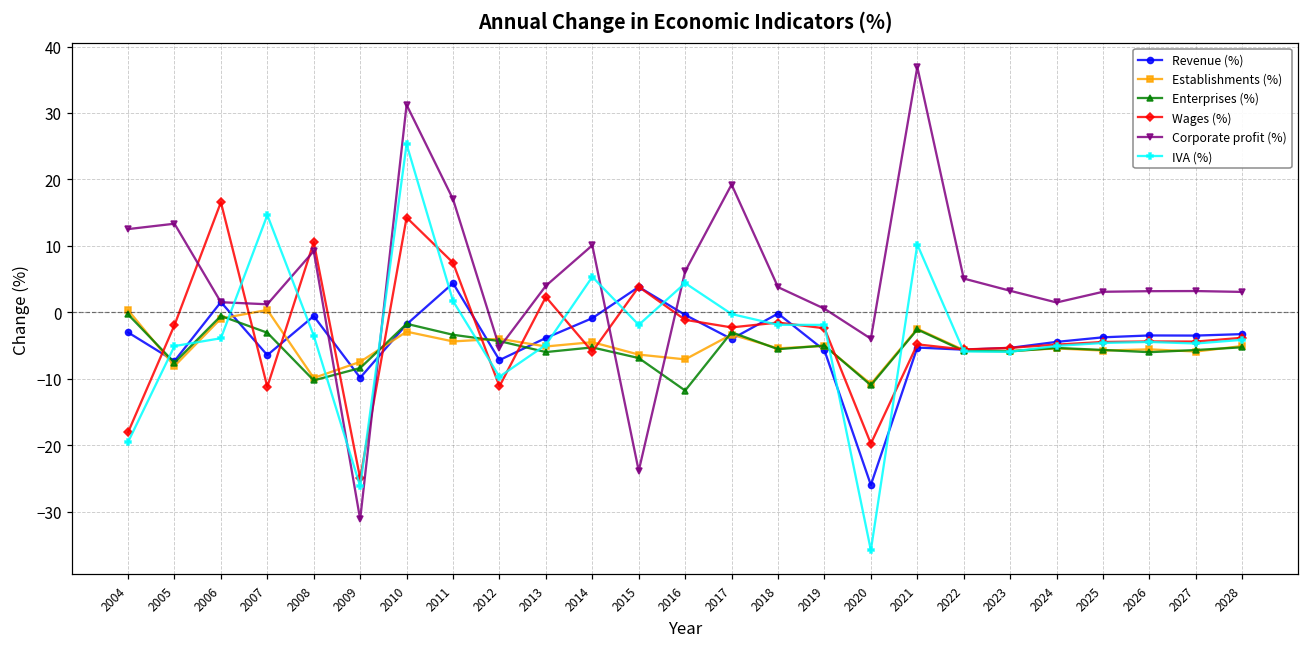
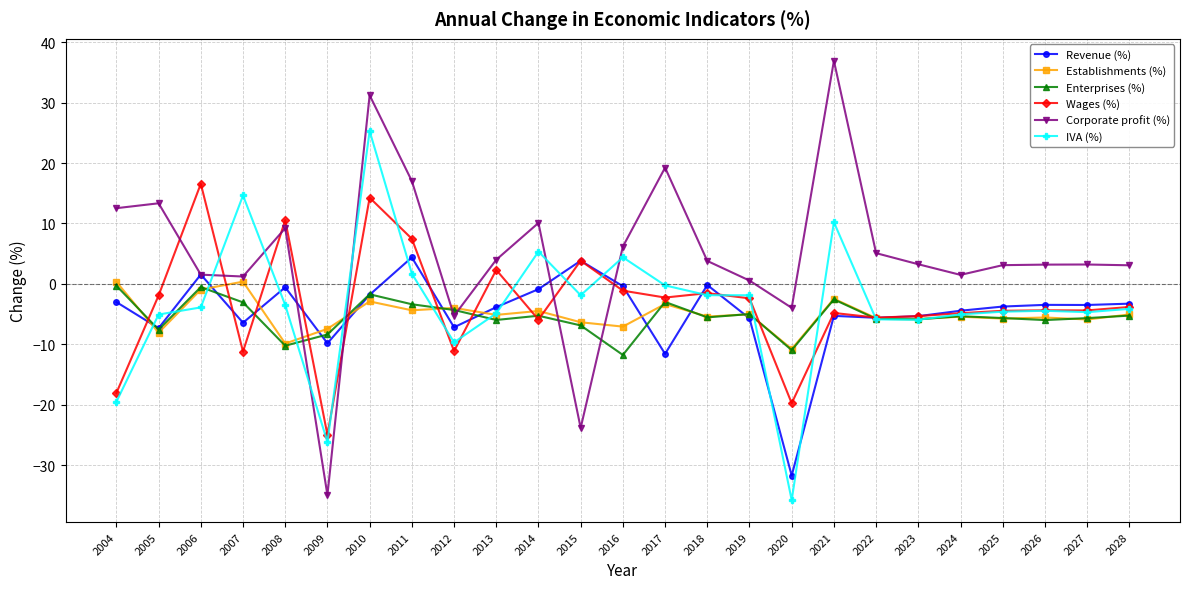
Corporate profit (%), 2009: -31 -> -35
Revenue (%), 2017: -4 -> -12
Revenue (%), 2020: -26 -> -32
